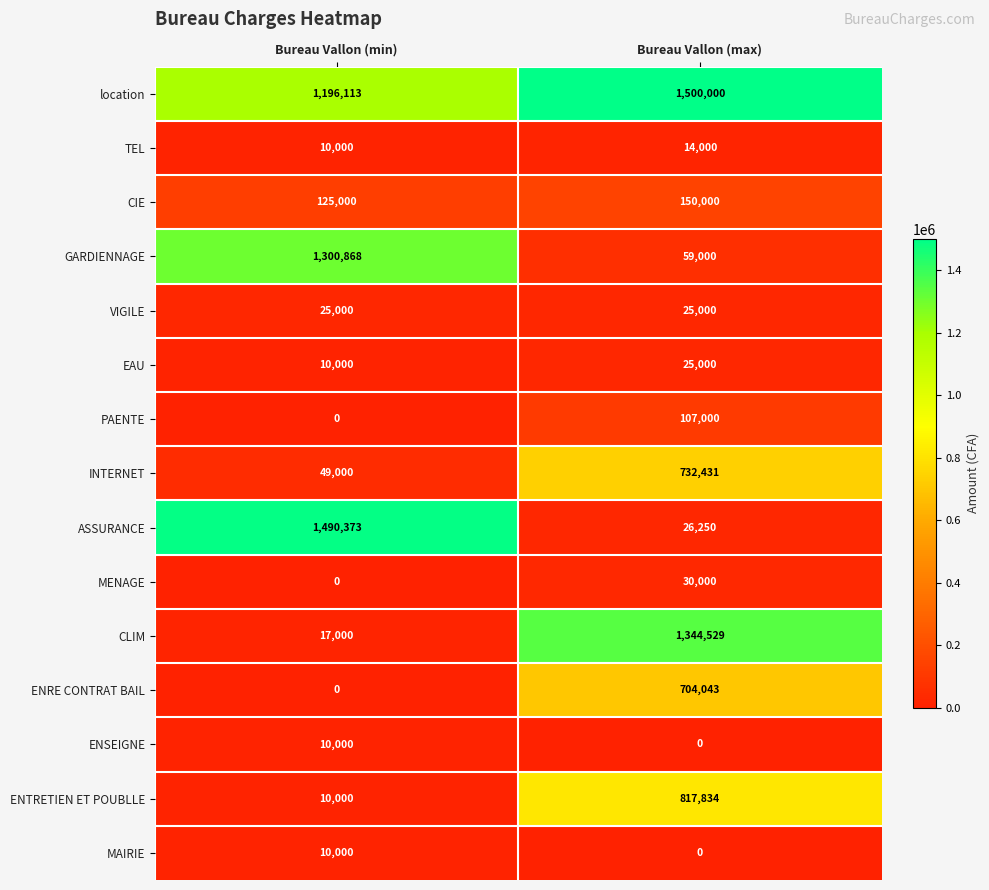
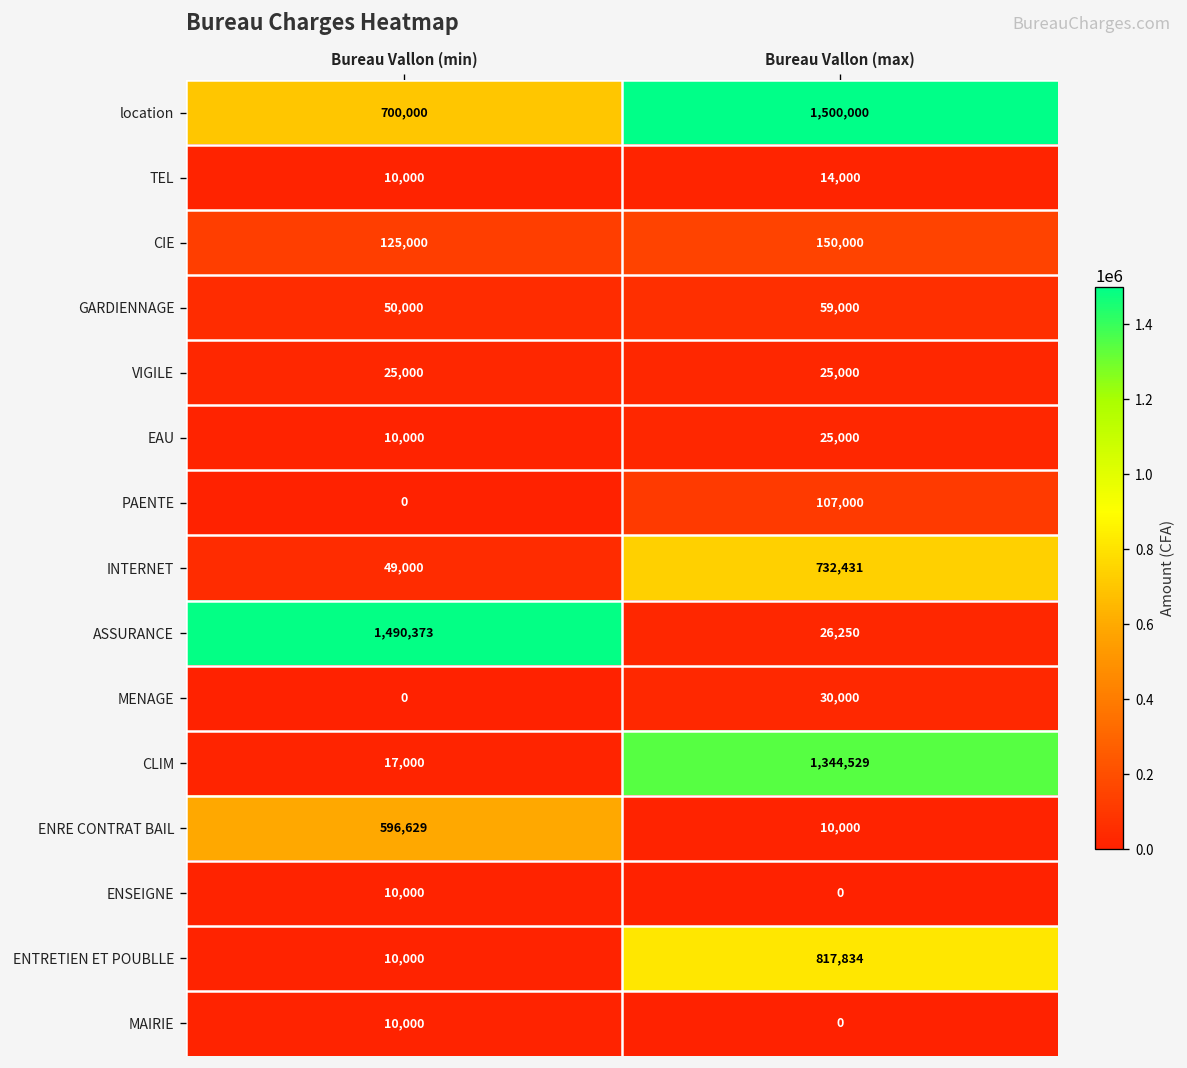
location, Bureau Vallon (min): 1,196,113 -> 700,000
GARDIENNAGE, Bureau Vallon (min): 1,300,868 -> 50,000
ENRE CONTRAT BAIL, Bureau Vallon (min): 0 -> 596,629
ENRE CONTRAT BAIL, Bureau Vallon (max): 704,043 -> 10,000
